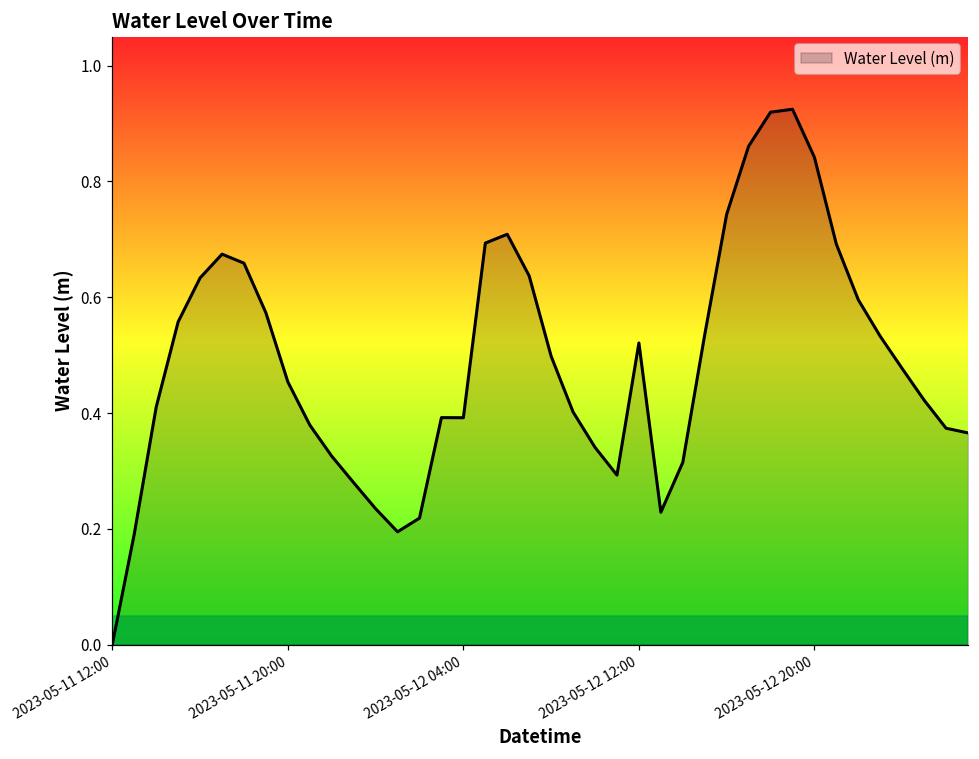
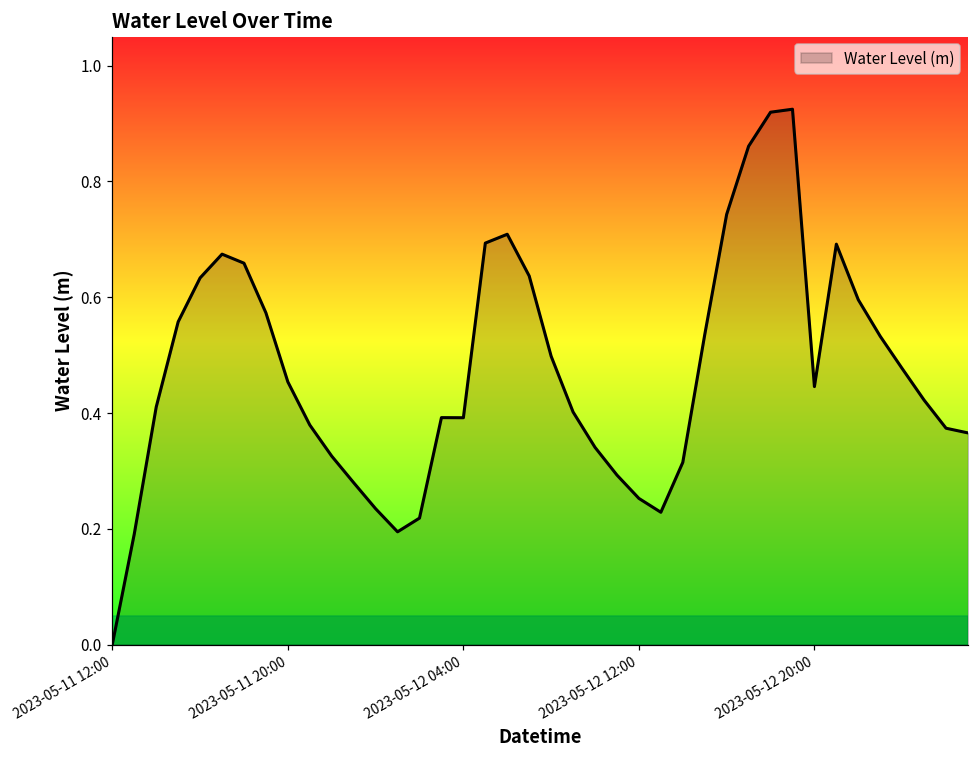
2023-05-12 12:00: 0.52 -> 0.25
2023-05-12 20:00: 0.84 -> 0.45
